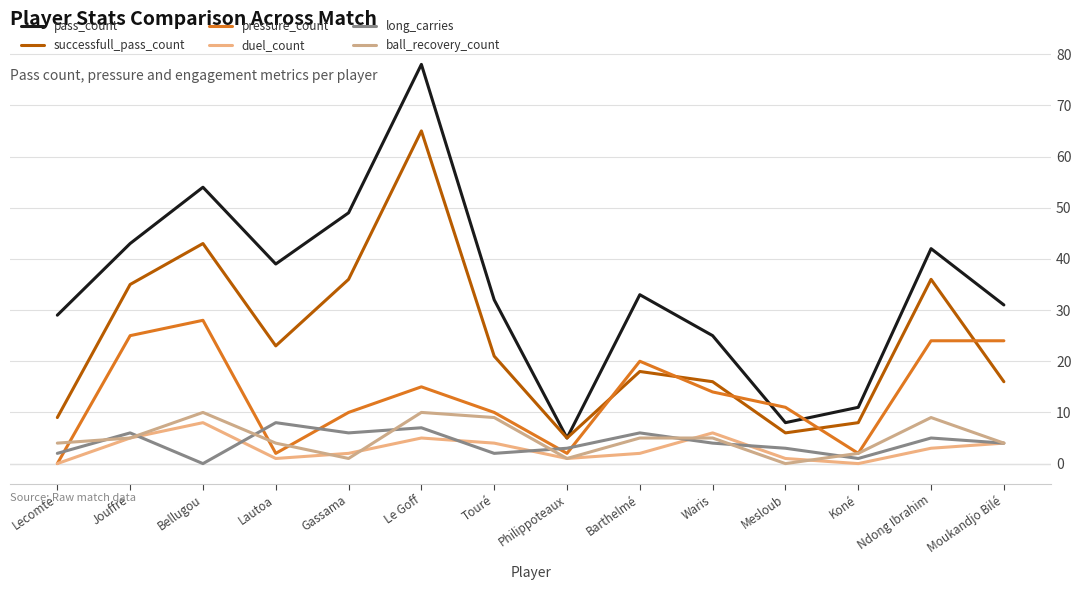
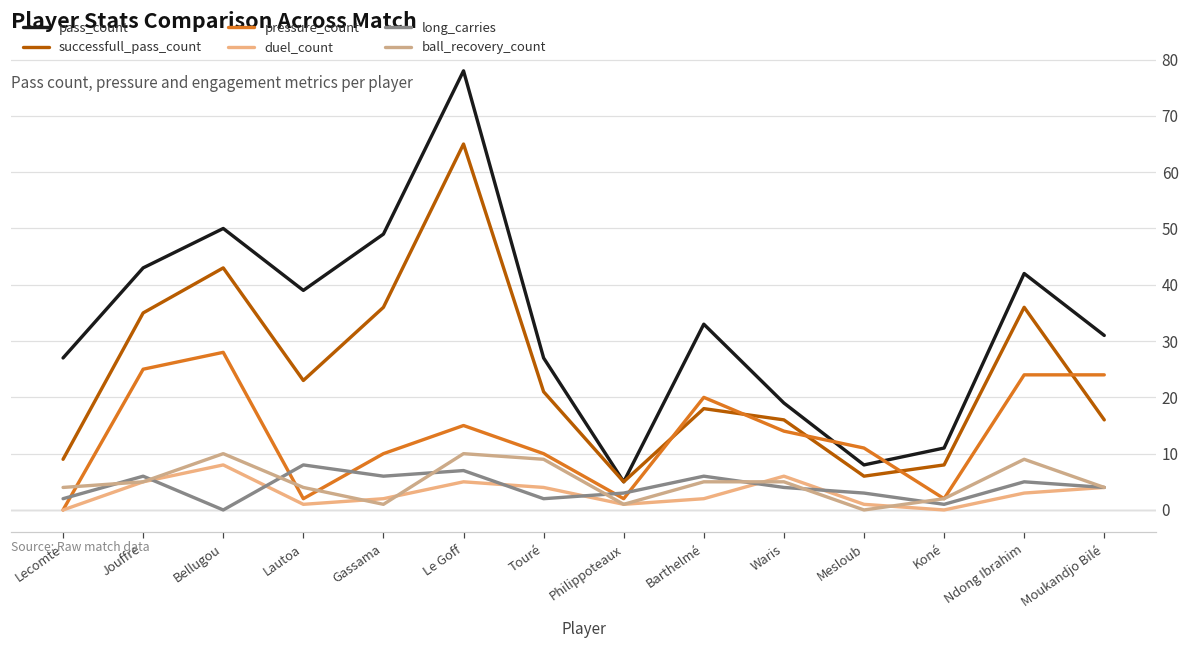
pass_count, Lecomte: 29 -> 27
pass_count, Bellugou: 54 -> 50
pass_count, Touré: 32 -> 27
pass_count, Waris: 25 -> 19
